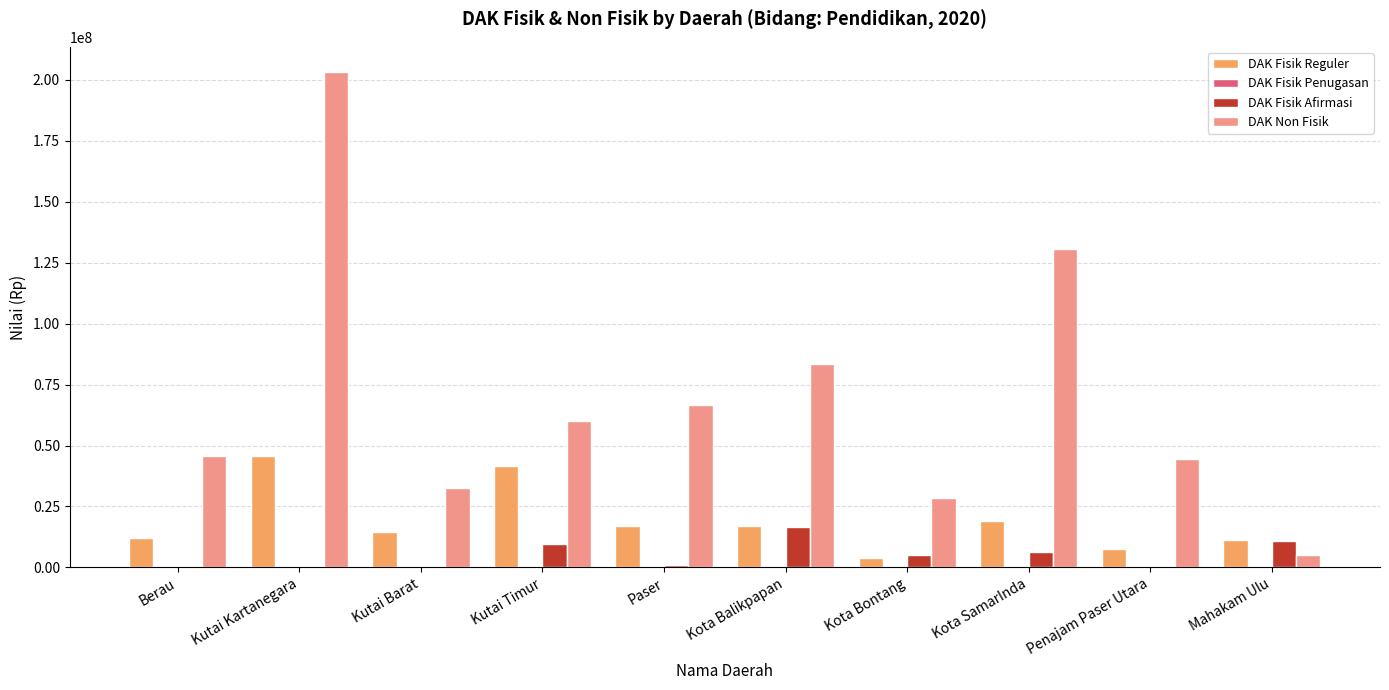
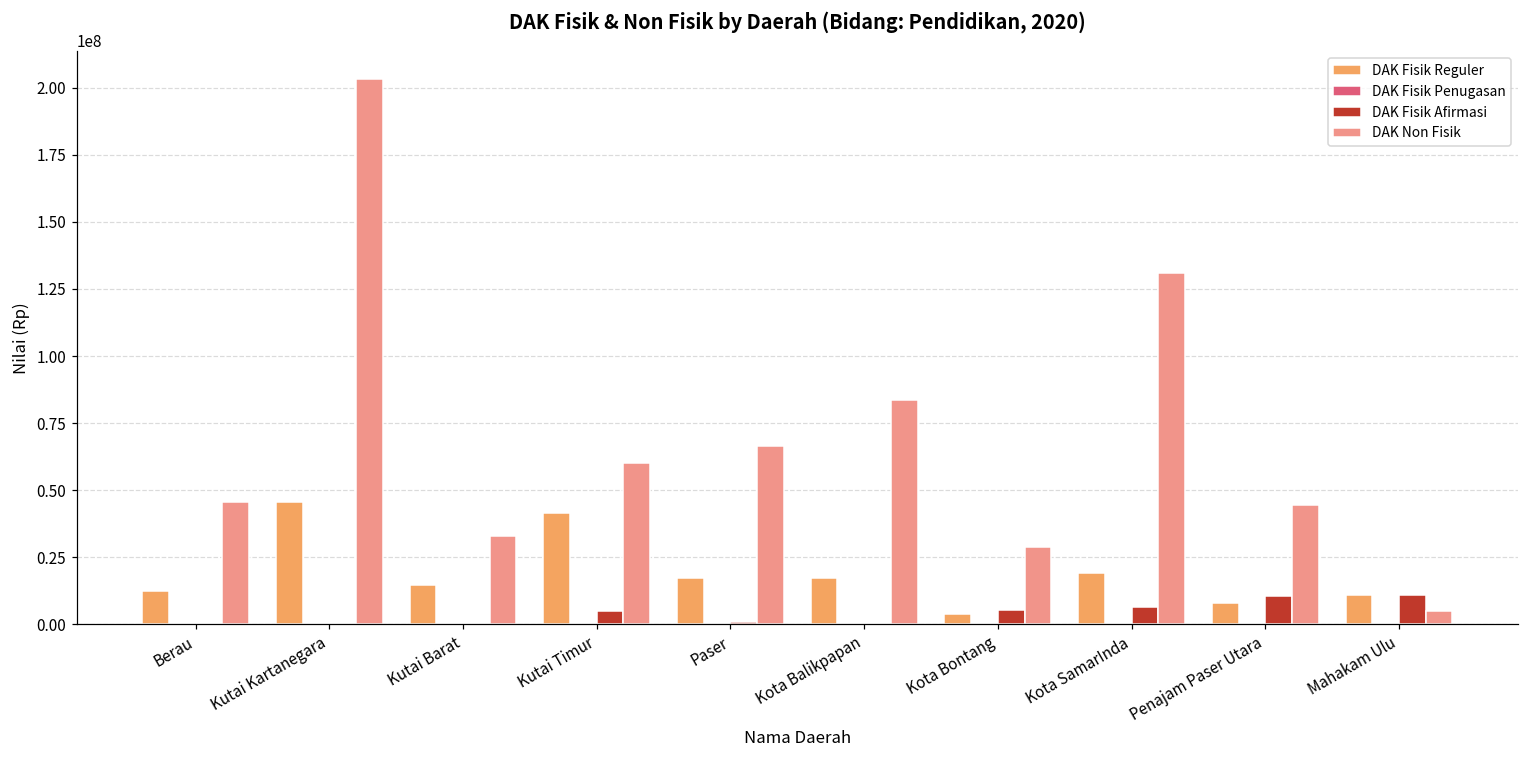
DAK Fisik Afirmasi, Kutai Timur: 10000000 -> 5000000
DAK Fisik Afirmasi, Kota Balikpapan: 17000000 -> 0
DAK Fisik Afirmasi, Penajam Paser Utara: 0 -> 10000000
